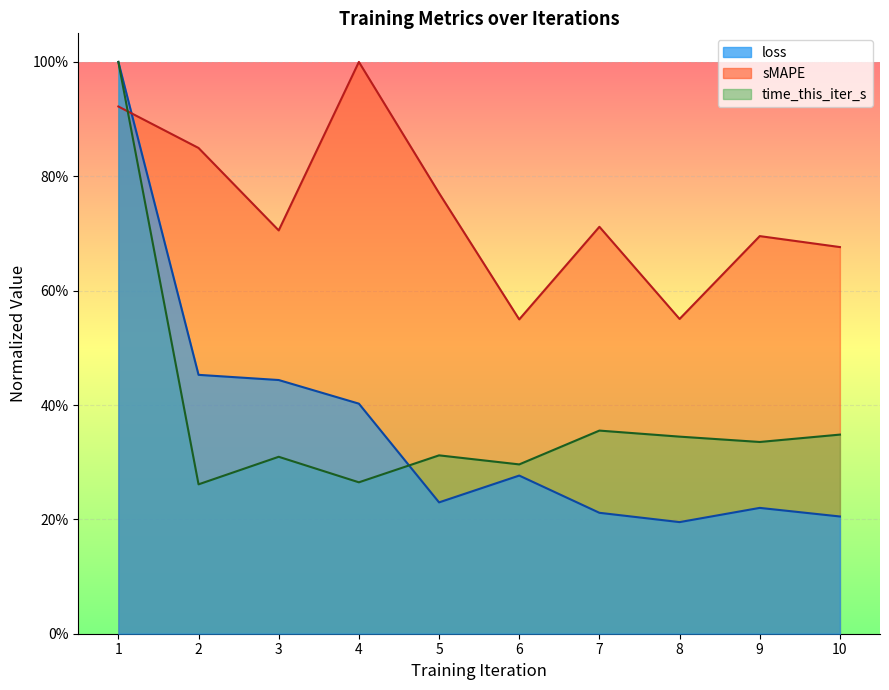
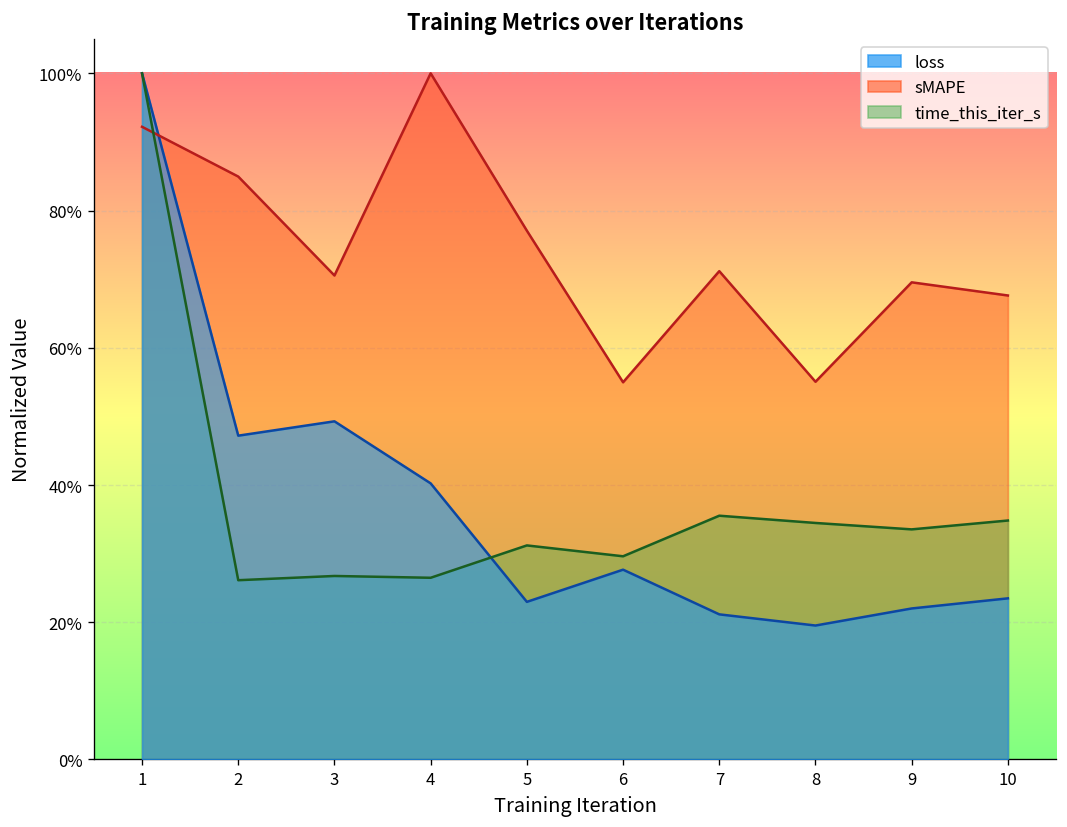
loss, 2: 45% -> 47%
loss, 3: 44% -> 49%
time_this_iter_s, 3: 31% -> 27%
loss, 10: 21% -> 23%
